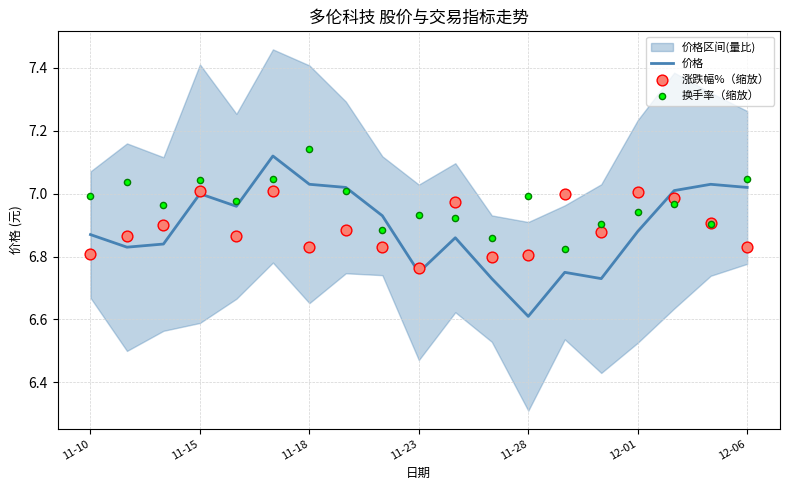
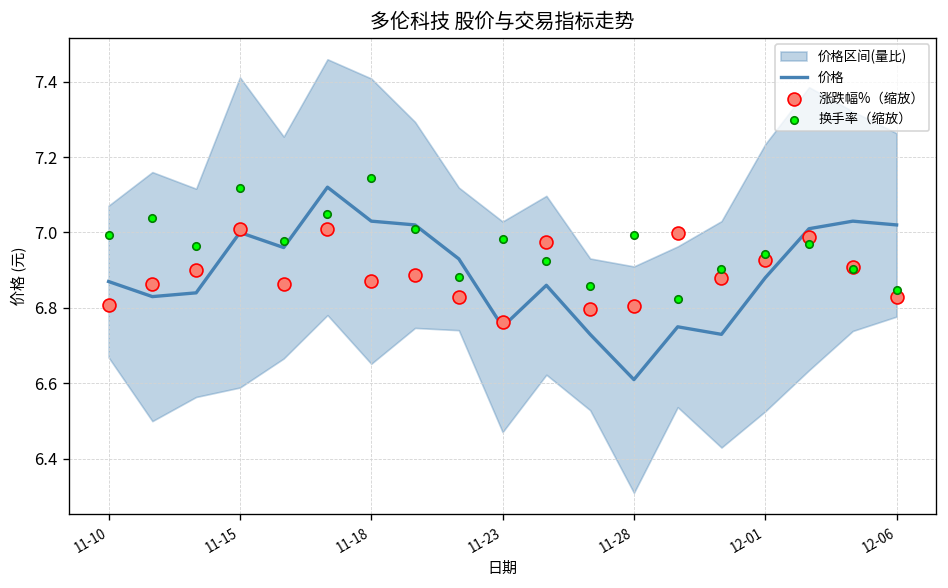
换手率（缩放）, 11-15: 7.04 -> 7.12
涨跌幅%（缩放）, 11-18: 6.83 -> 6.87
换手率（缩放）, 11-23: 6.93 -> 6.98
涨跌幅%（缩放）, 12-01: 7.00 -> 6.93
换手率（缩放）, 12-06: 7.05 -> 6.85
